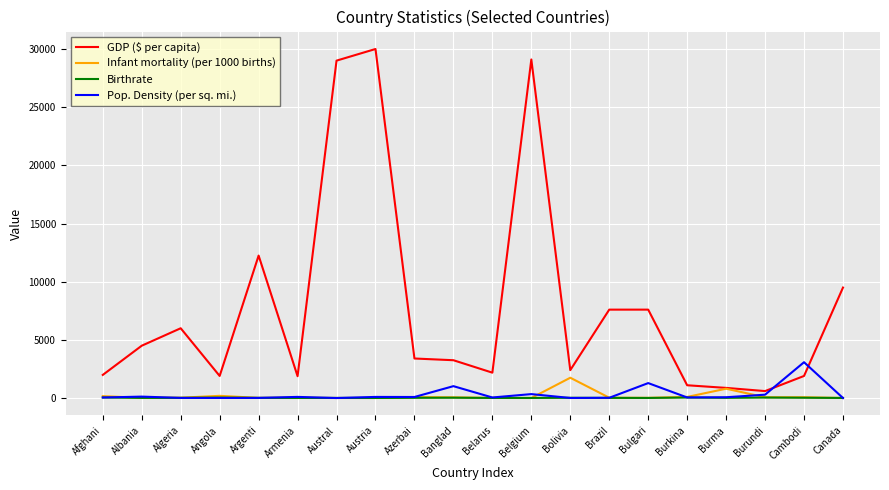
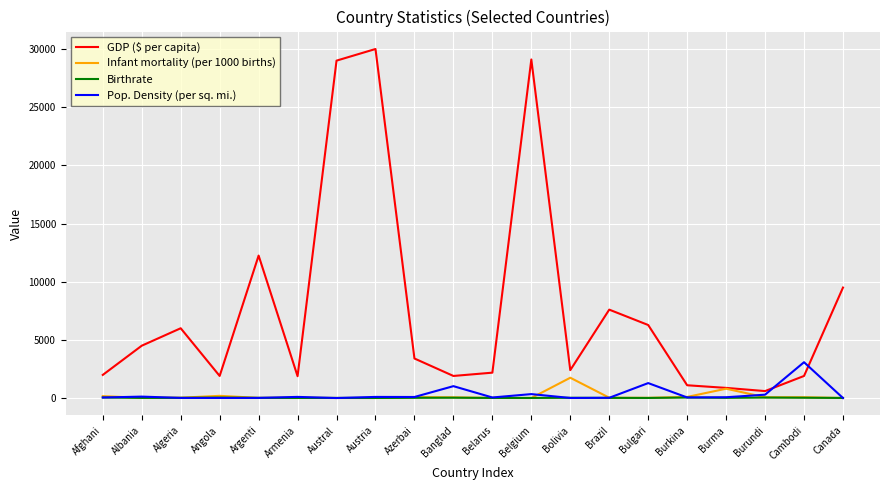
GDP ($ per capita), Banglad: 3300 -> 1900
GDP ($ per capita), Bulgari: 7600 -> 6300
